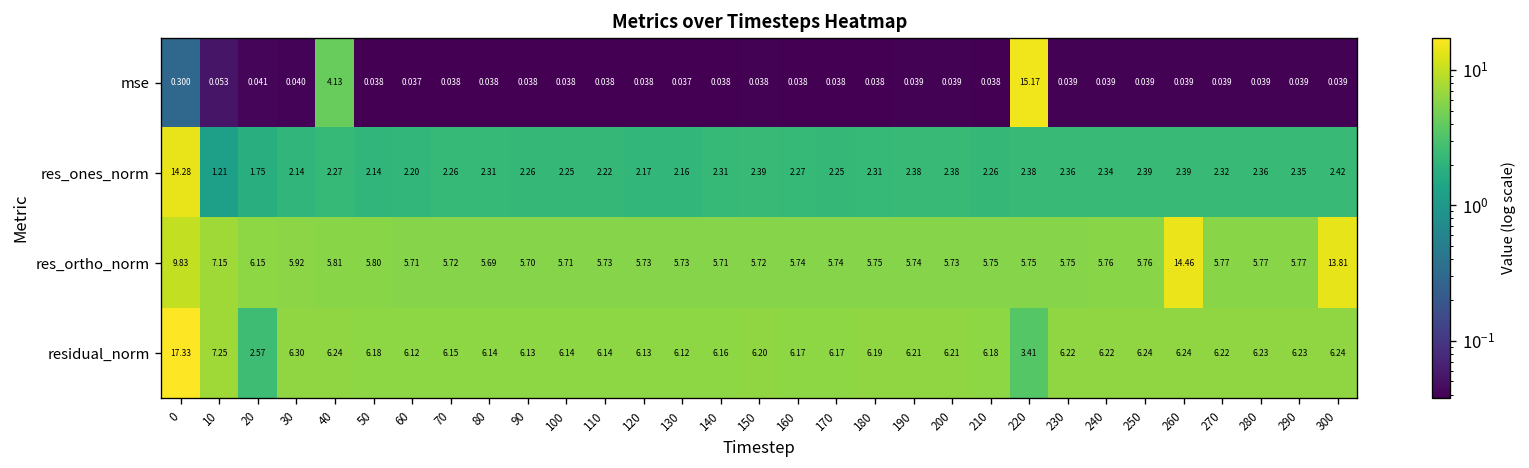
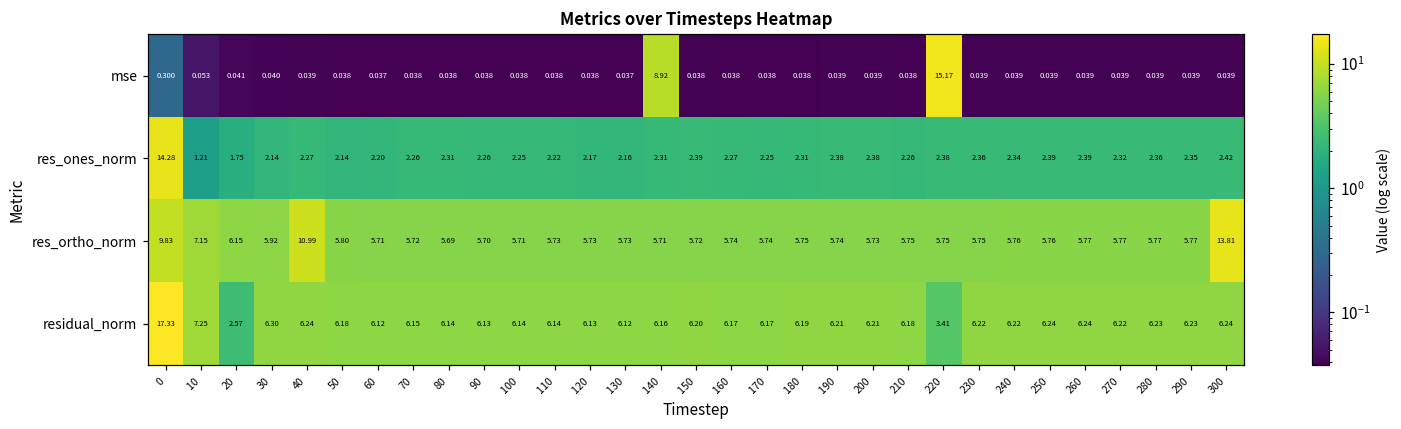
mse, 40: 4.13 -> 0.039
mse, 140: 0.038 -> 8.92
res_ortho_norm, 40: 5.81 -> 10.99
res_ortho_norm, 260: 14.46 -> 5.77
